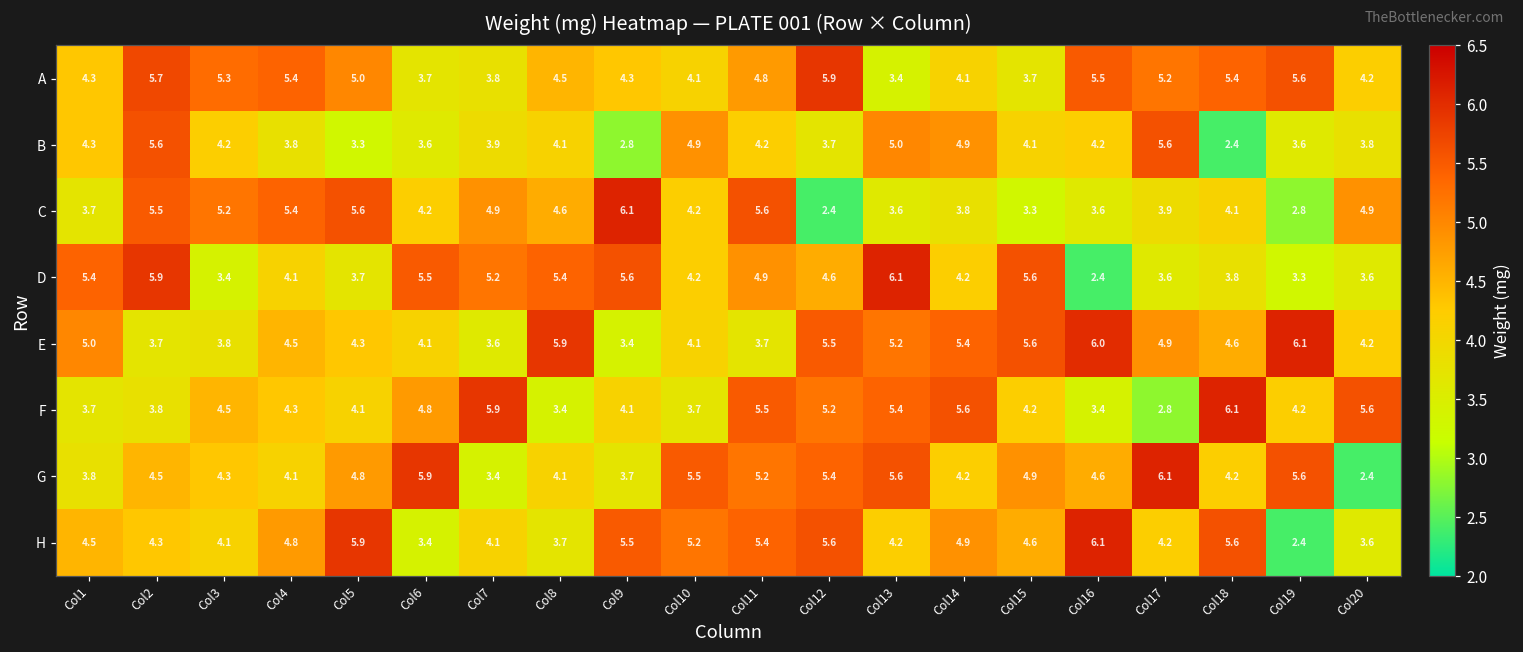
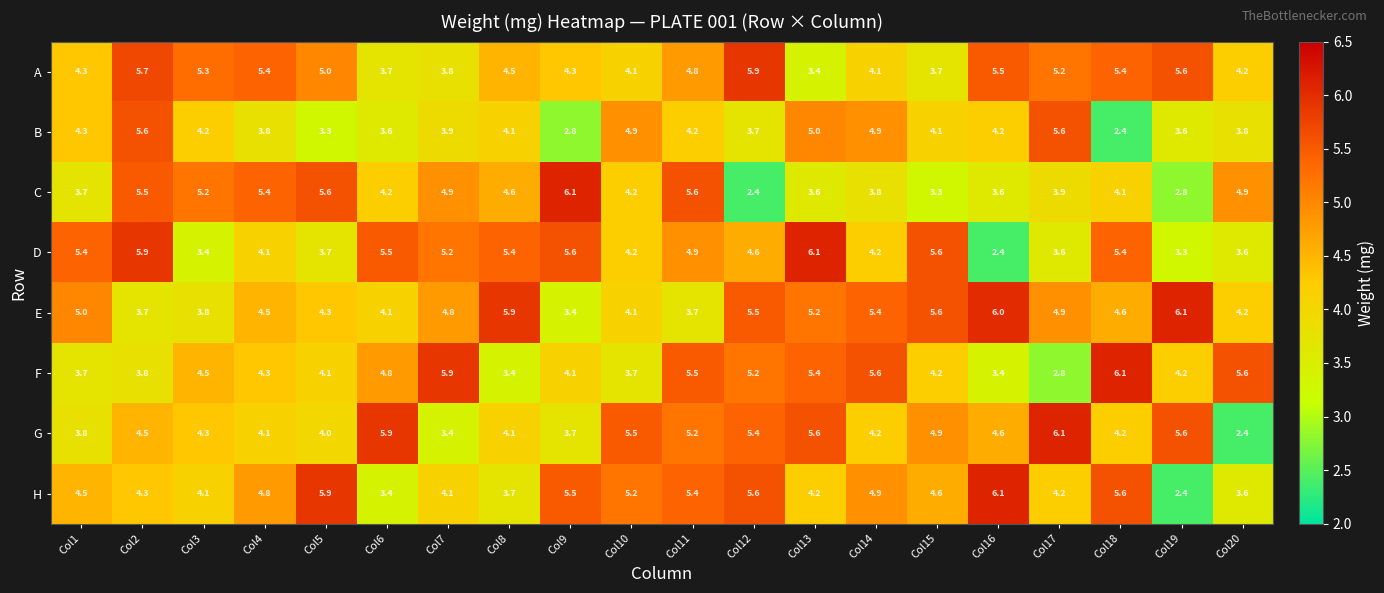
D, Col18: 3.8 -> 5.4
E, Col7: 3.6 -> 4.8
G, Col5: 4.8 -> 4.0
